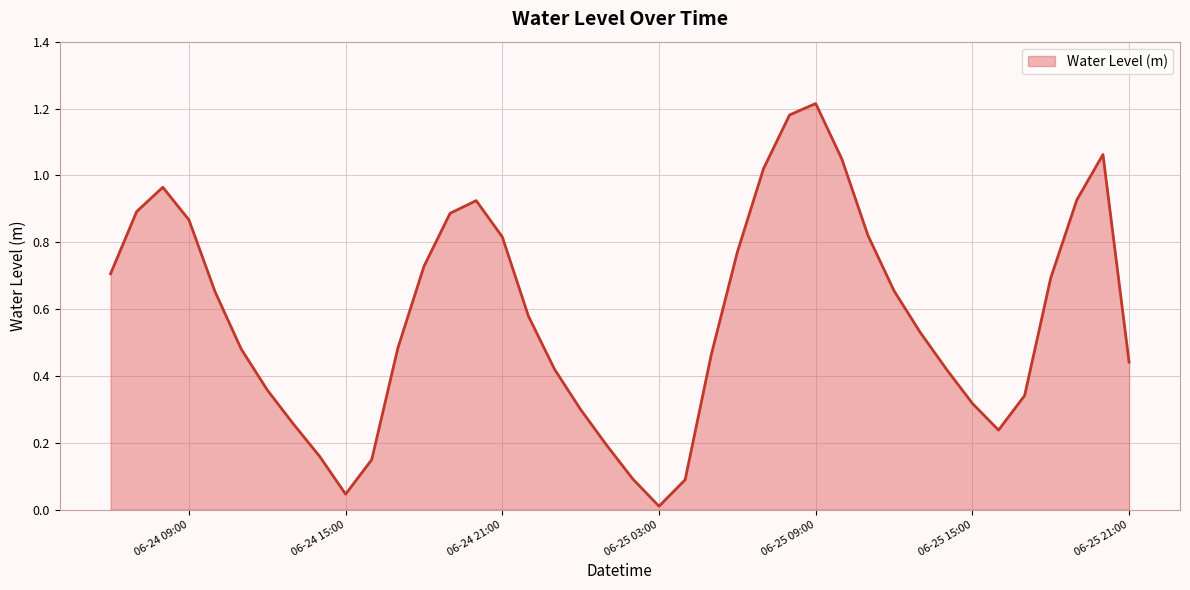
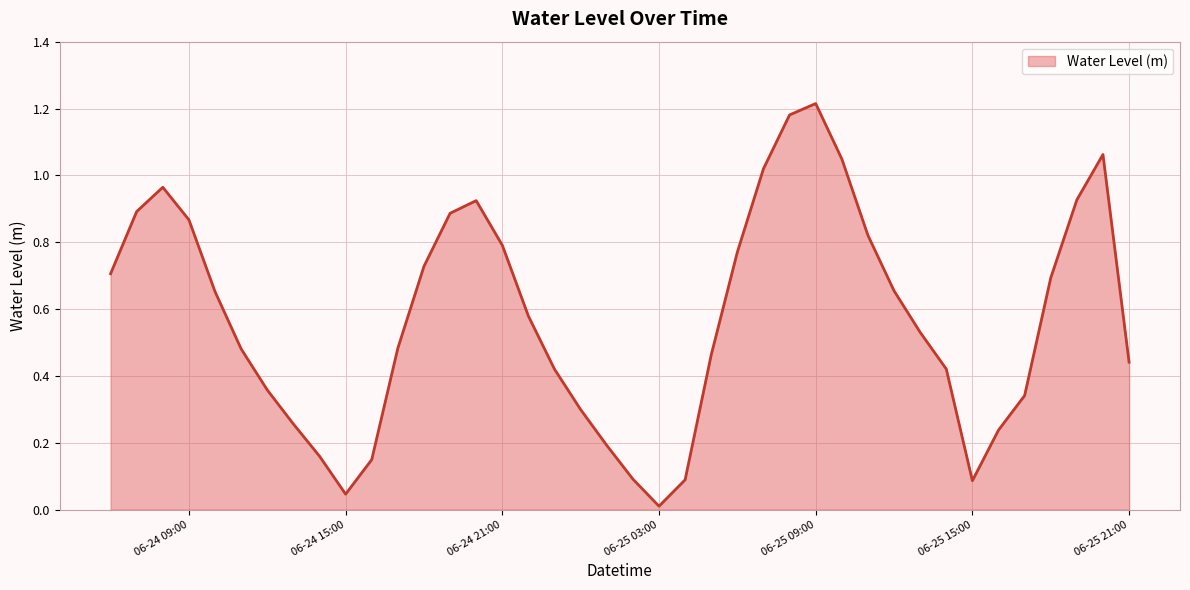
06-24 21:00: 0.82 -> 0.79
06-25 15:00: 0.32 -> 0.09
